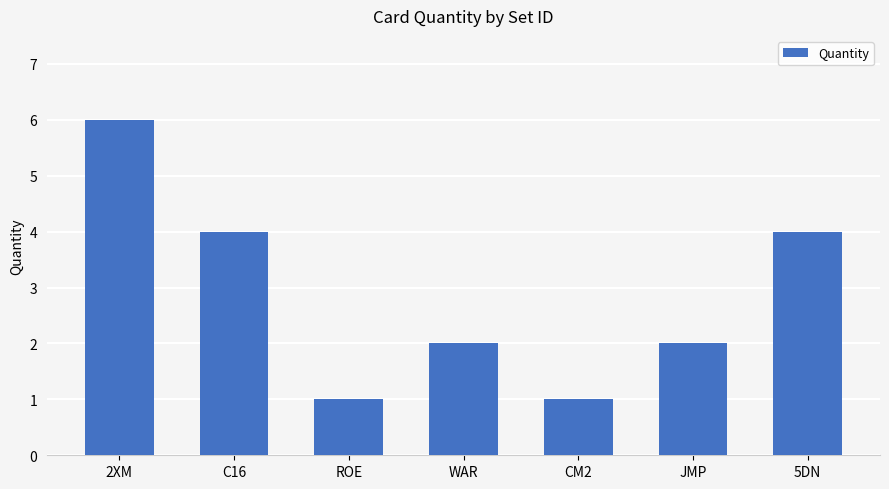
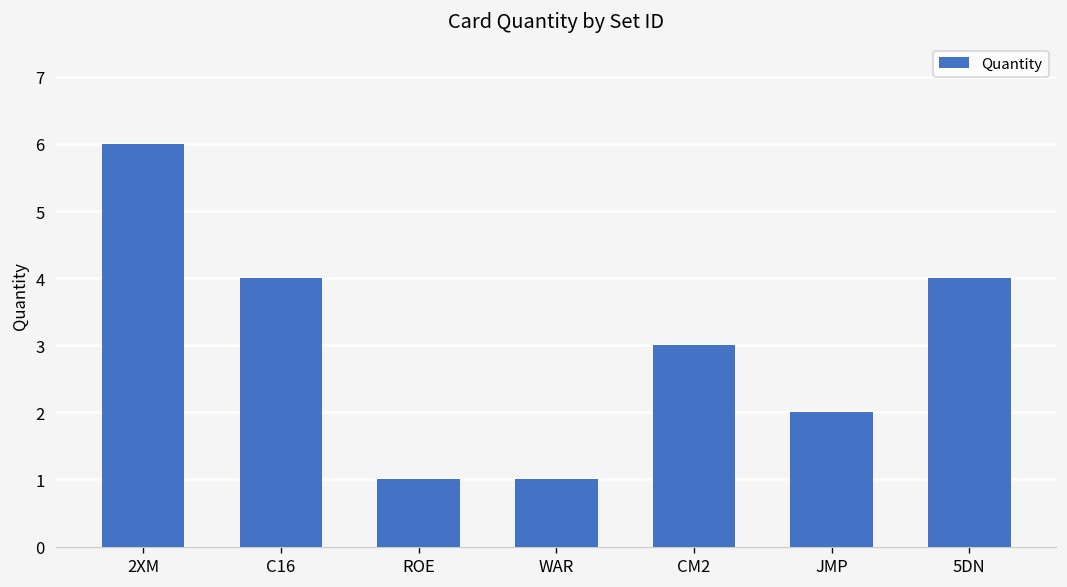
WAR: 2 -> 1
CM2: 1 -> 3
